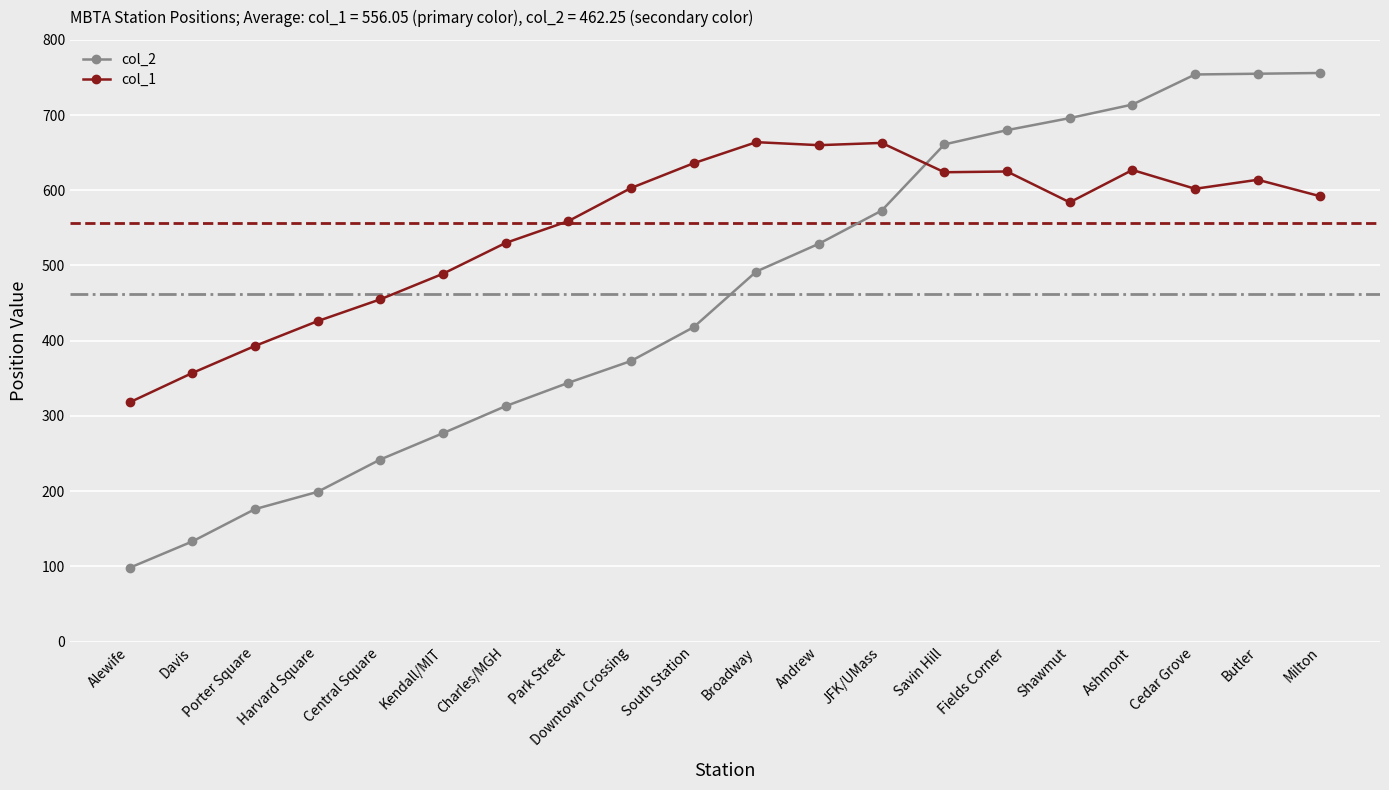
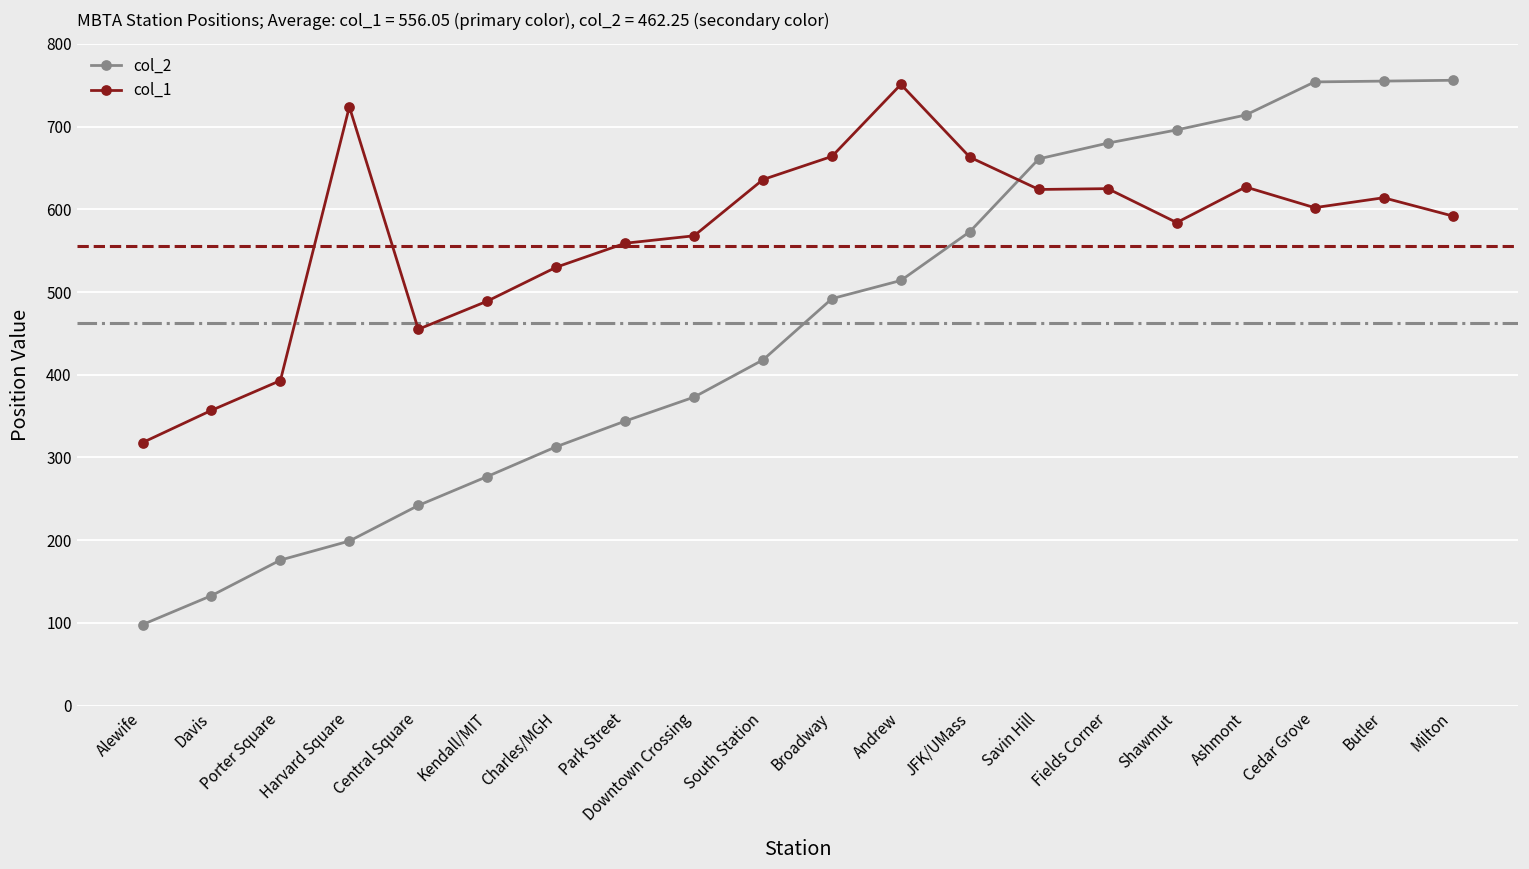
col_1, Harvard Square: 430 -> 720
col_1, Downtown Crossing: 600 -> 570
col_2, Andrew: 530 -> 510
col_1, Andrew: 660 -> 750
